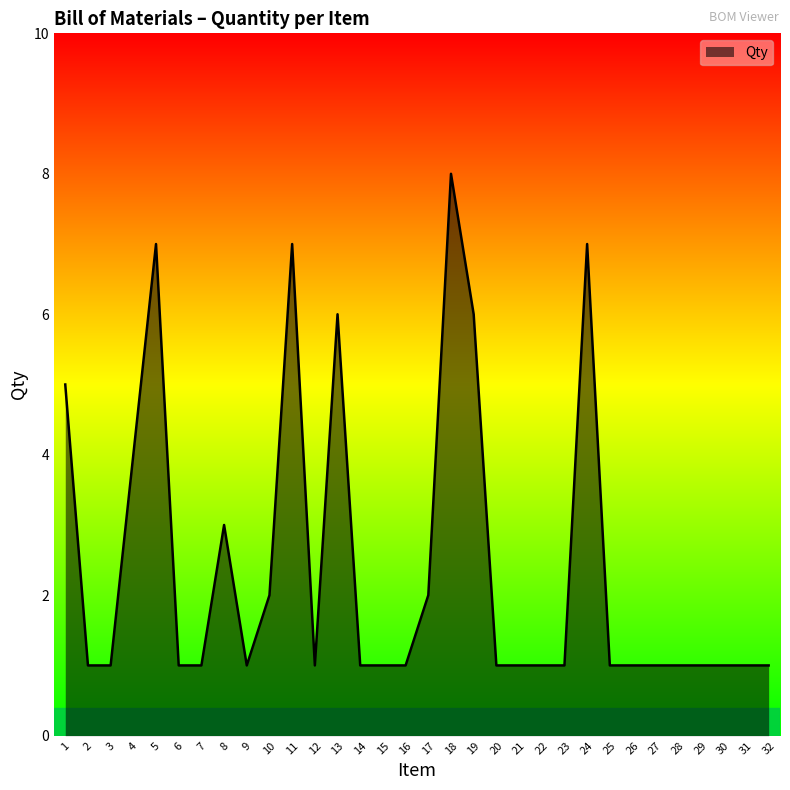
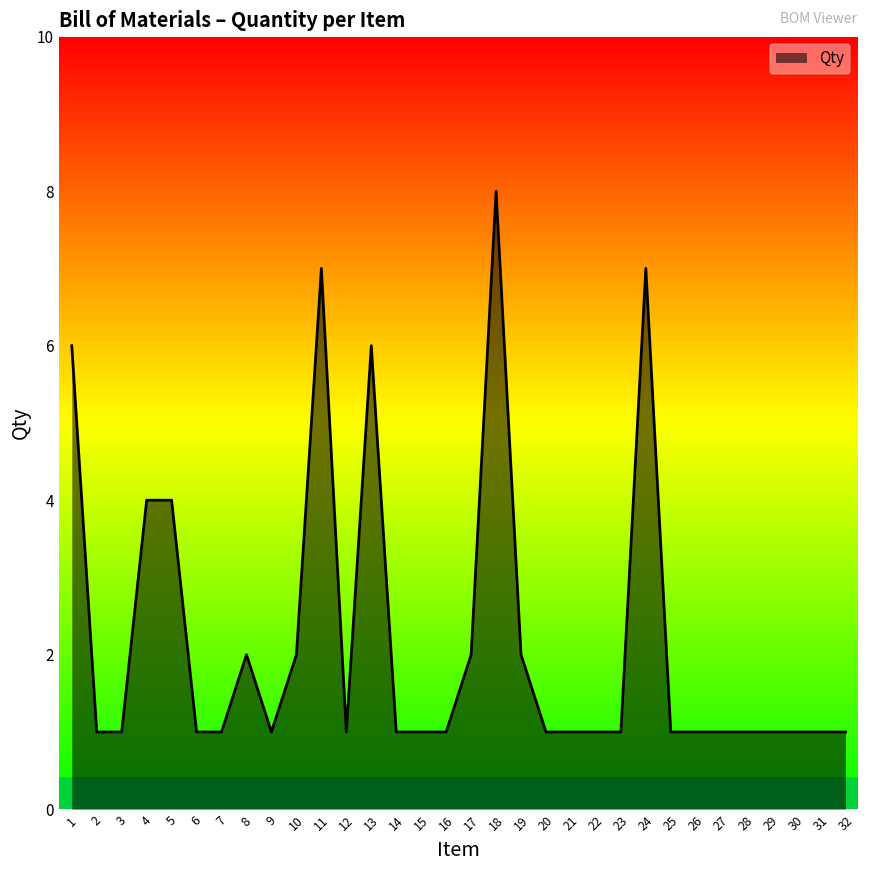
1: 5 -> 6
5: 7 -> 4
8: 3 -> 2
19: 6 -> 2
